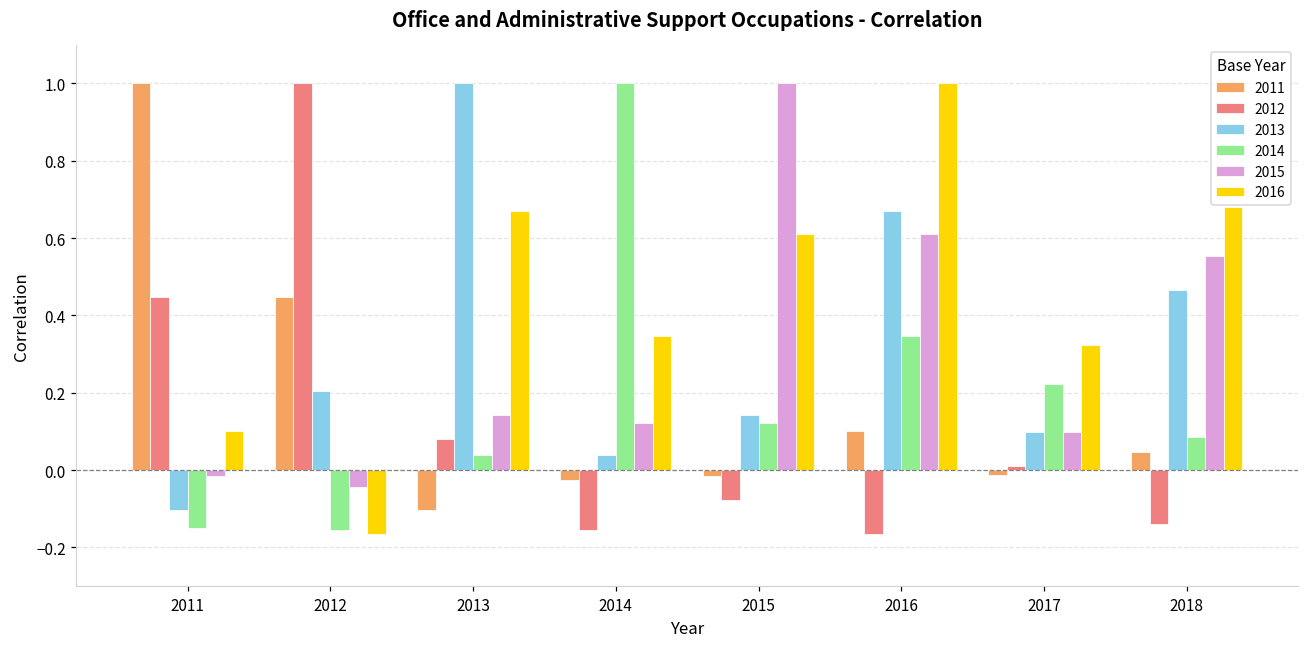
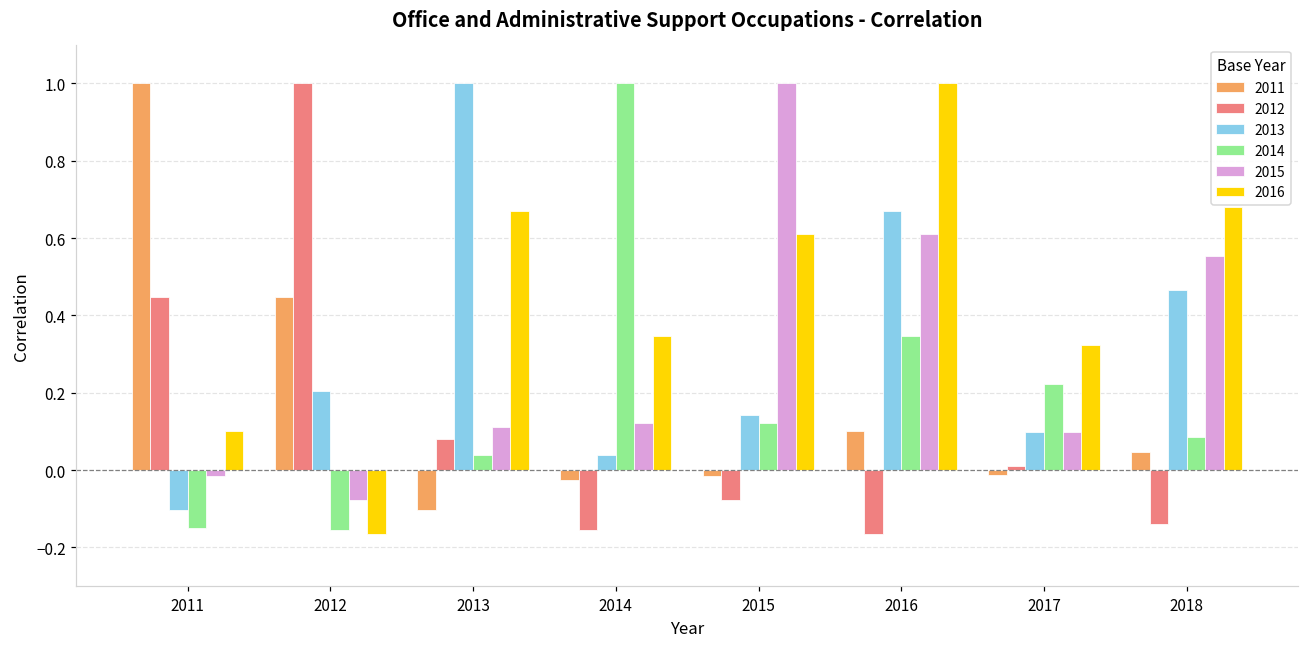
2015, 2012: -0.04 -> -0.08
2015, 2013: 0.14 -> 0.11
